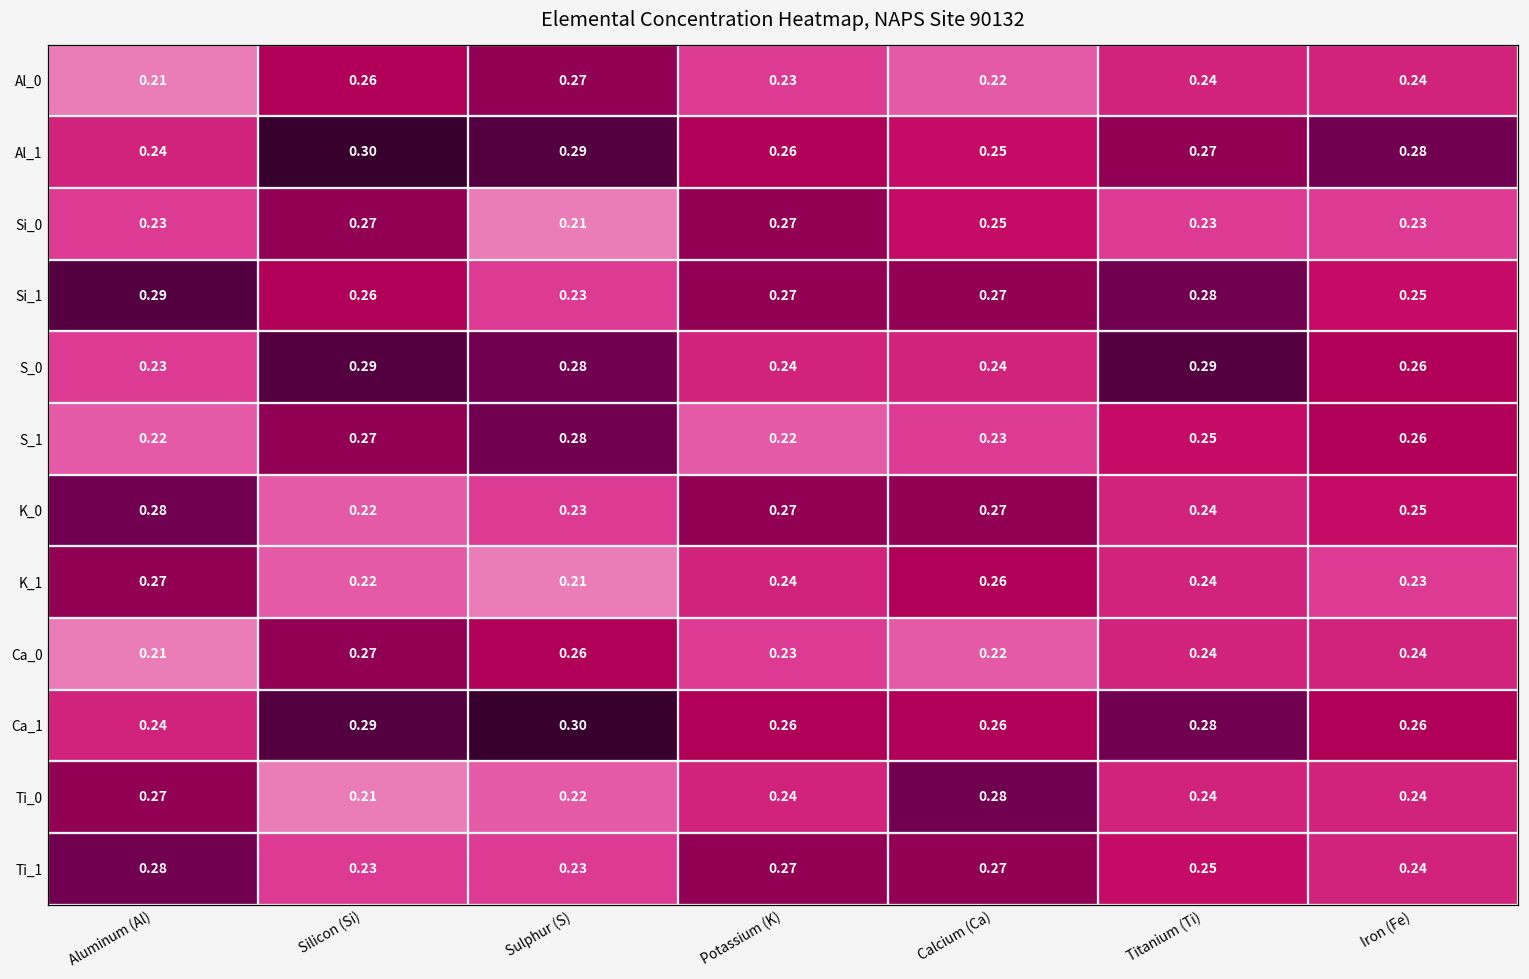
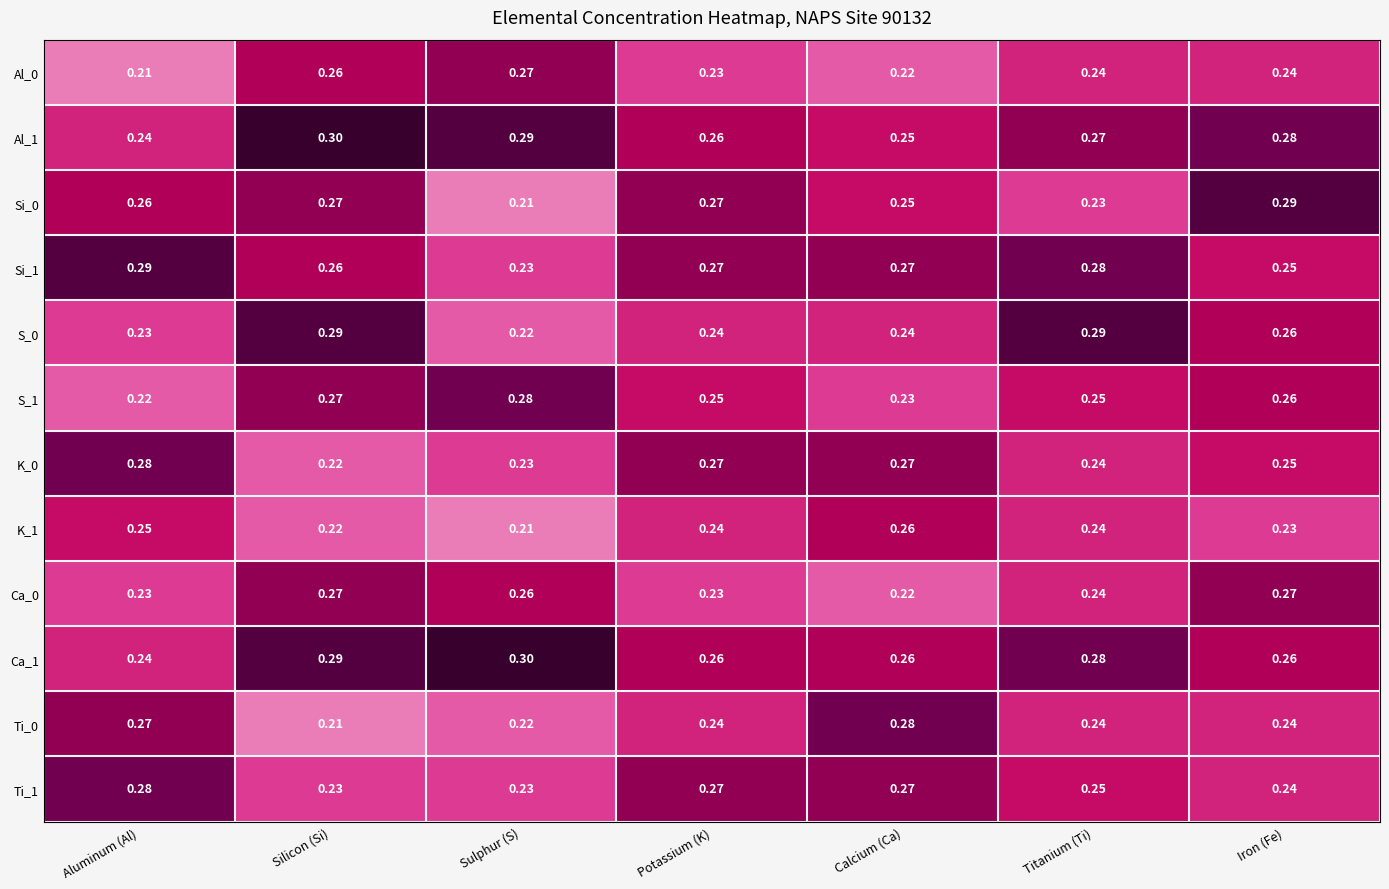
Si_0, Aluminum (Al): 0.23 -> 0.26
Si_0, Iron (Fe): 0.23 -> 0.29
S_0, Sulphur (S): 0.28 -> 0.22
S_1, Potassium (K): 0.22 -> 0.25
K_1, Aluminum (Al): 0.27 -> 0.25
Ca_0, Aluminum (Al): 0.21 -> 0.23
Ca_0, Iron (Fe): 0.24 -> 0.27
